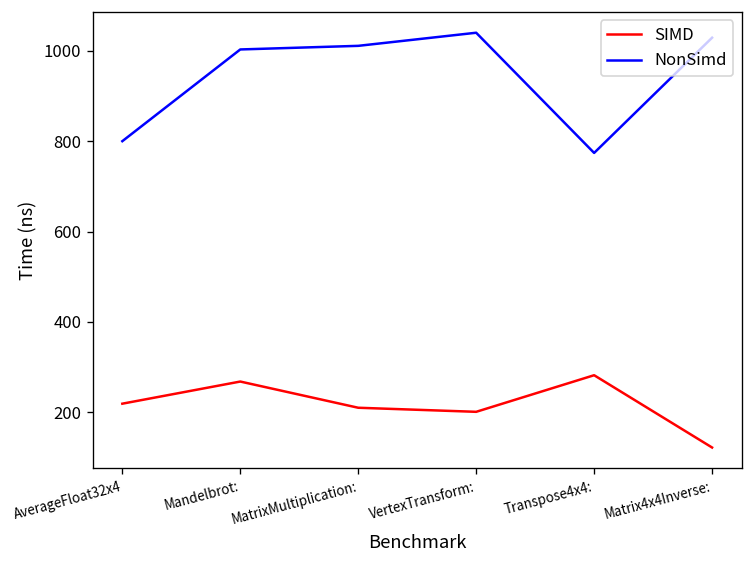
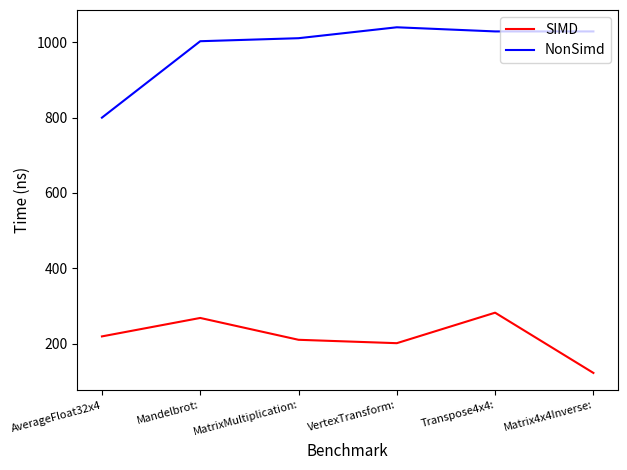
NonSimd, Transpose4x4:: 770 -> 1030
